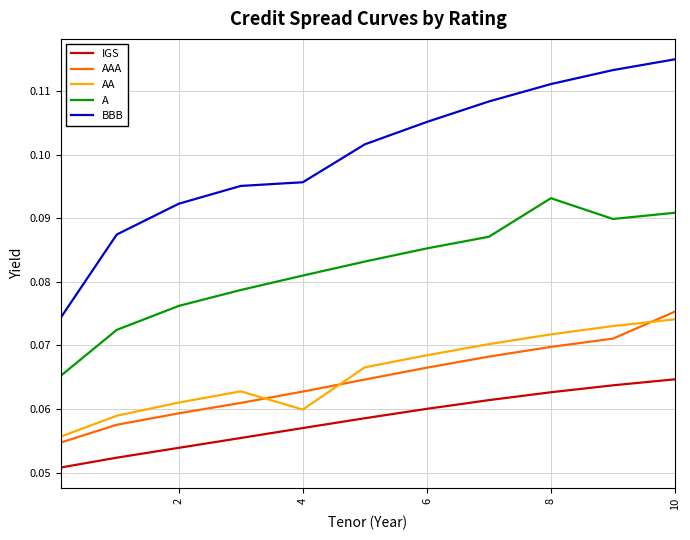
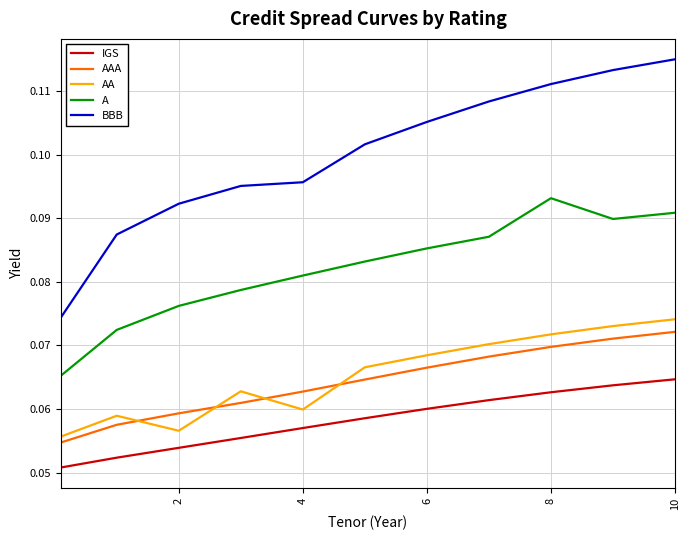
AA, 2: 0.061 -> 0.057
AAA, 10: 0.075 -> 0.072
